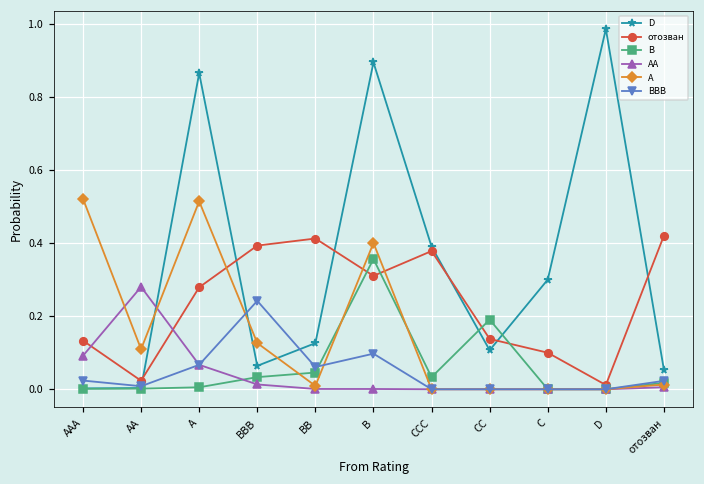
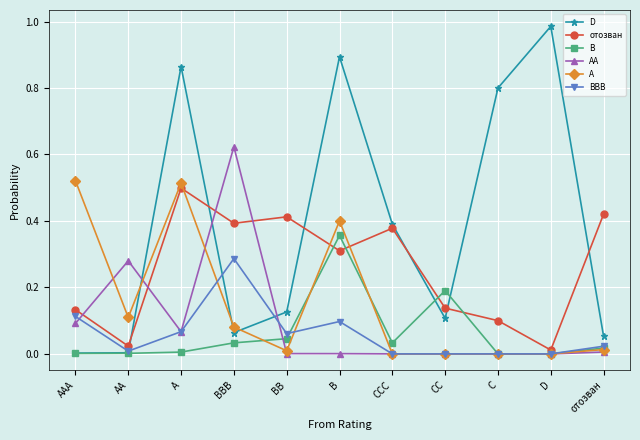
BBB, AAA: 0.02 -> 0.11
отозван, A: 0.28 -> 0.50
AA, BBB: 0.01 -> 0.62
A, BBB: 0.13 -> 0.08
BBB, BBB: 0.24 -> 0.29
D, C: 0.3 -> 0.8
